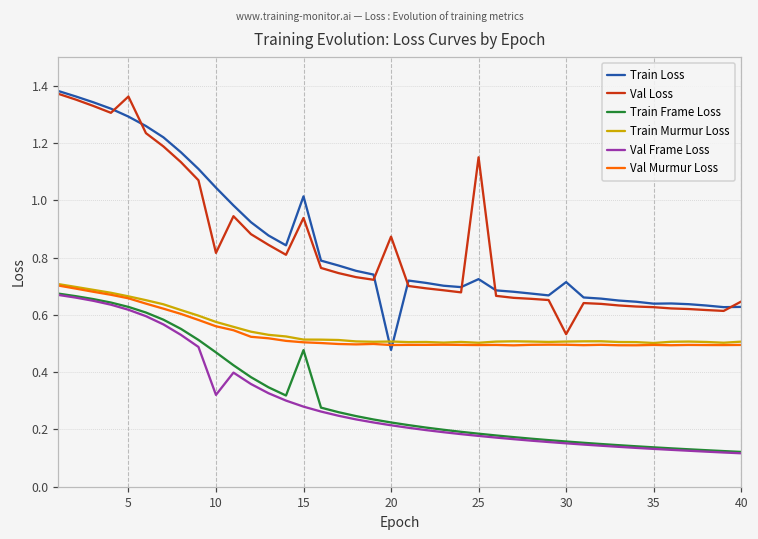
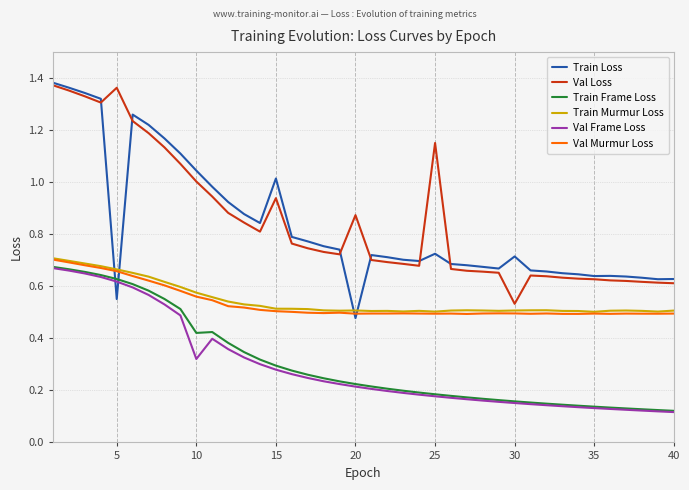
Train Loss, 5: 1.29 -> 0.55
Val Loss, 10: 0.82 -> 1.00
Train Frame Loss, 10: 0.47 -> 0.42
Train Frame Loss, 15: 0.48 -> 0.30
Val Loss, 40: 0.65 -> 0.61
